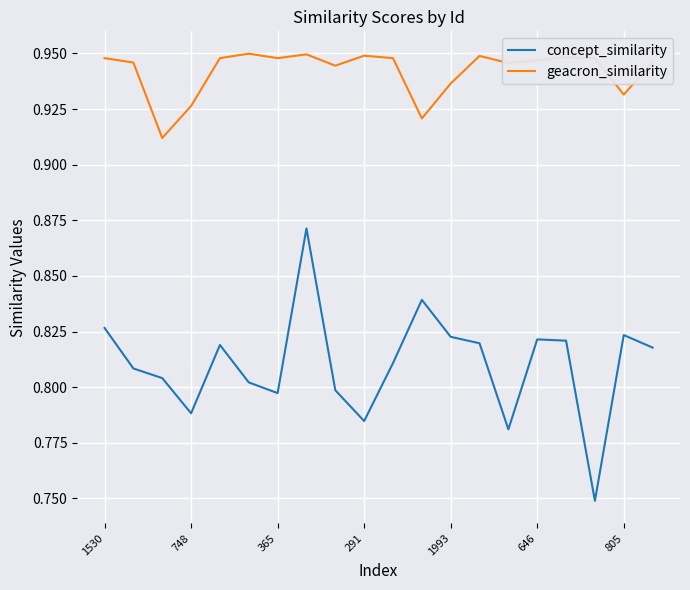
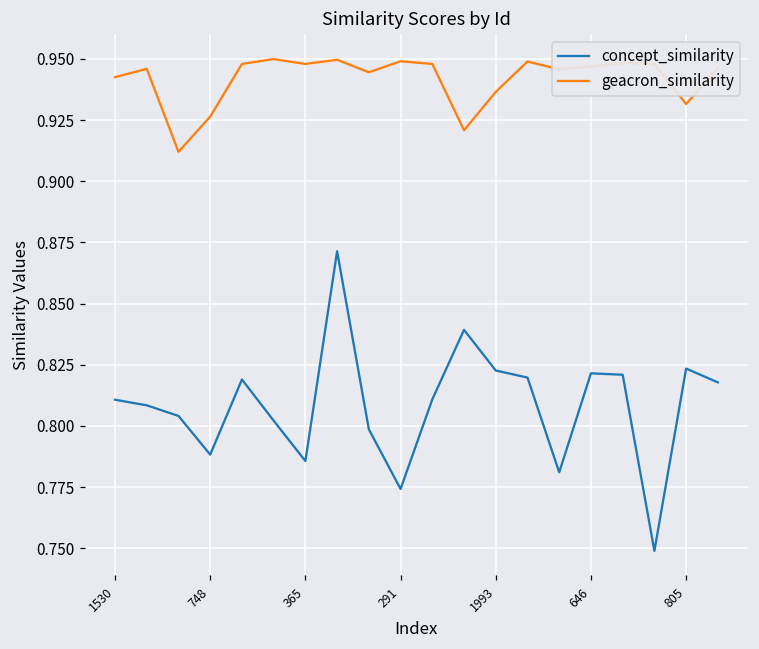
concept_similarity, 1530: 0.827 -> 0.811
geacron_similarity, 1530: 0.948 -> 0.943
concept_similarity, 365: 0.797 -> 0.786
concept_similarity, 291: 0.785 -> 0.774
